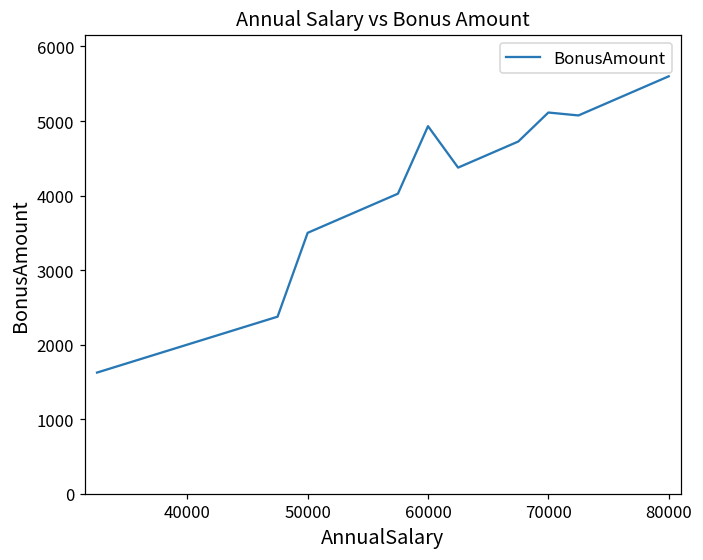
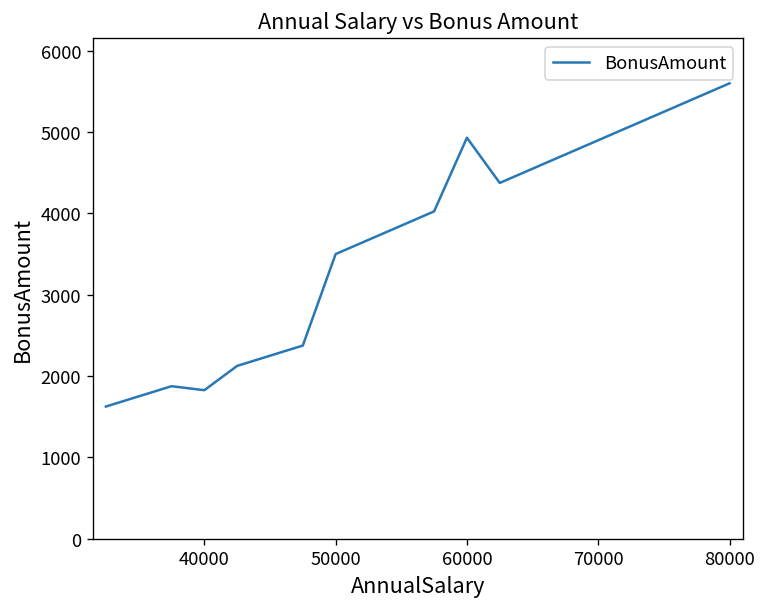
40000: 2000 -> 1800
70000: 5100 -> 4900
